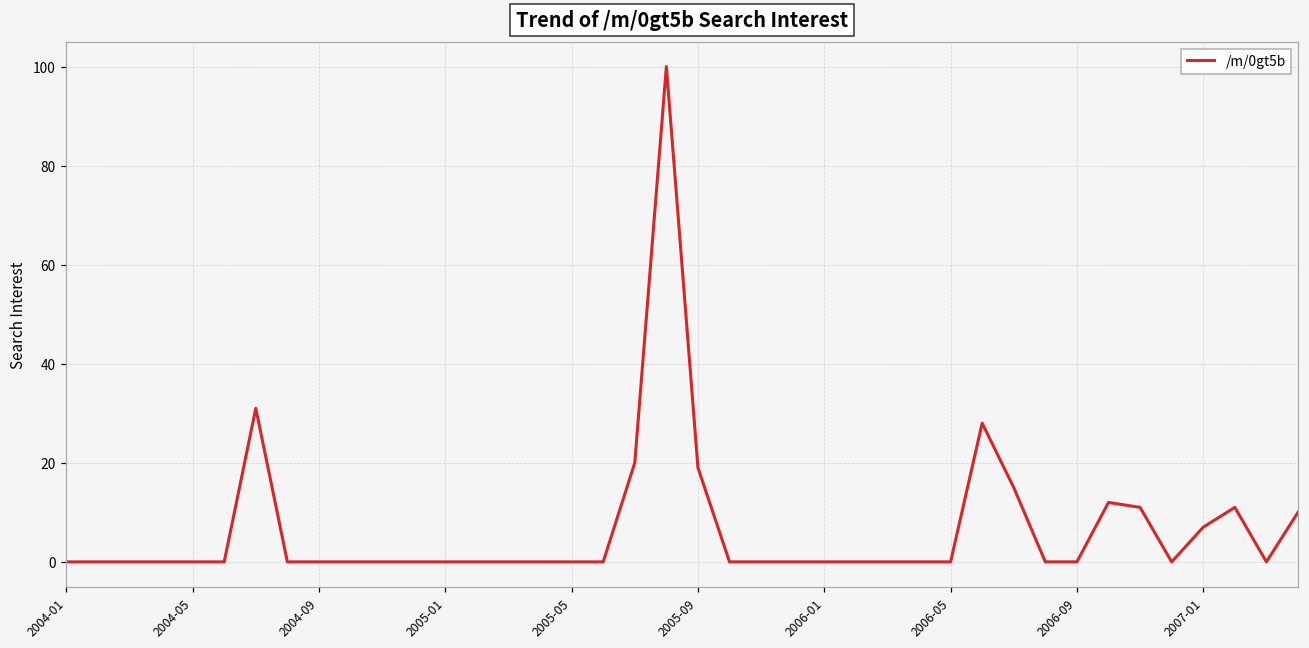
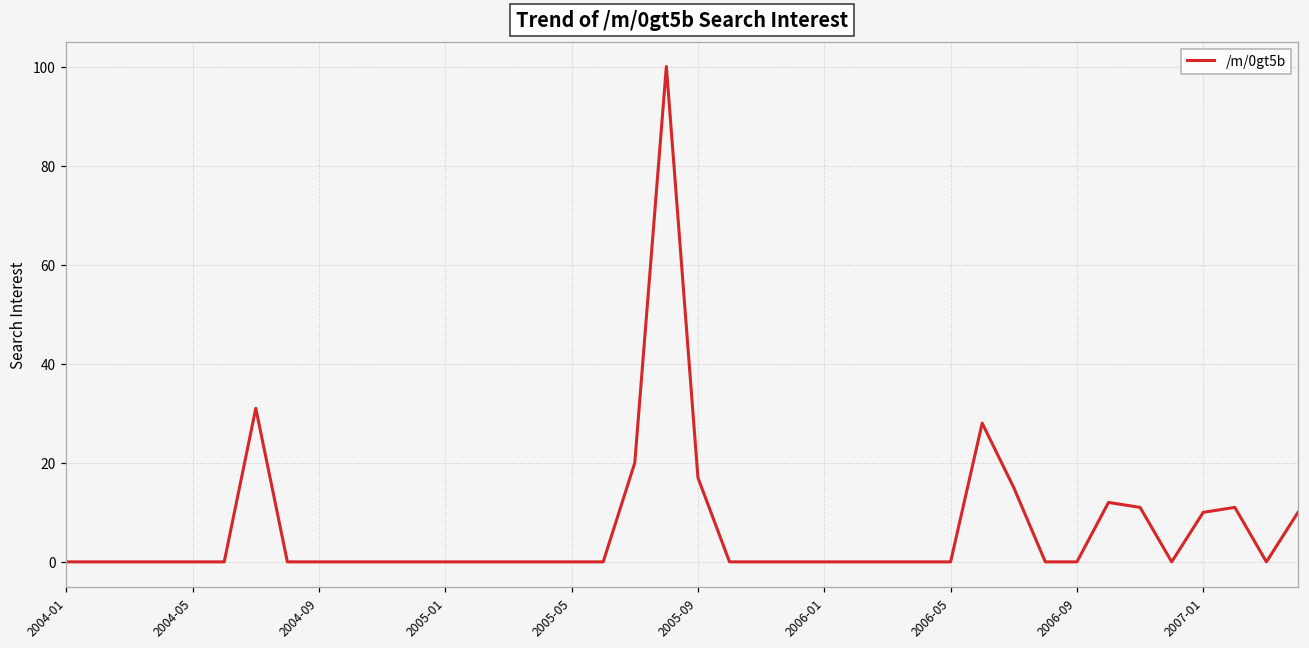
2005-09: 19 -> 17
2007-01: 7 -> 10
